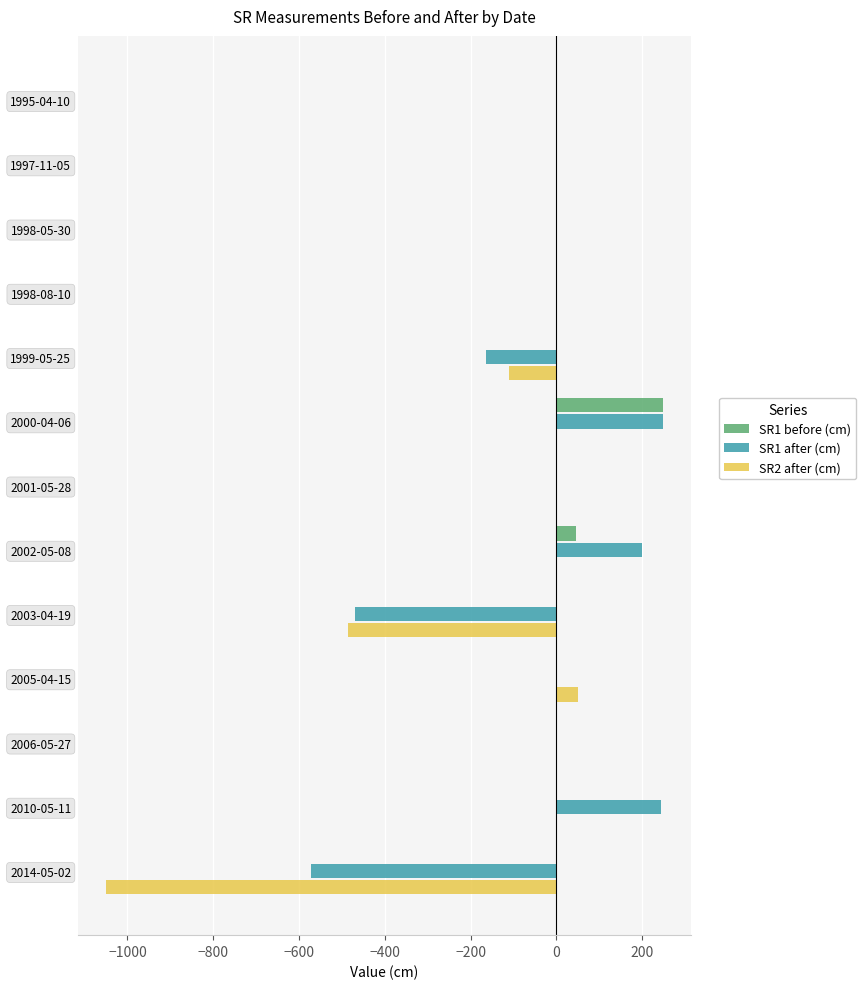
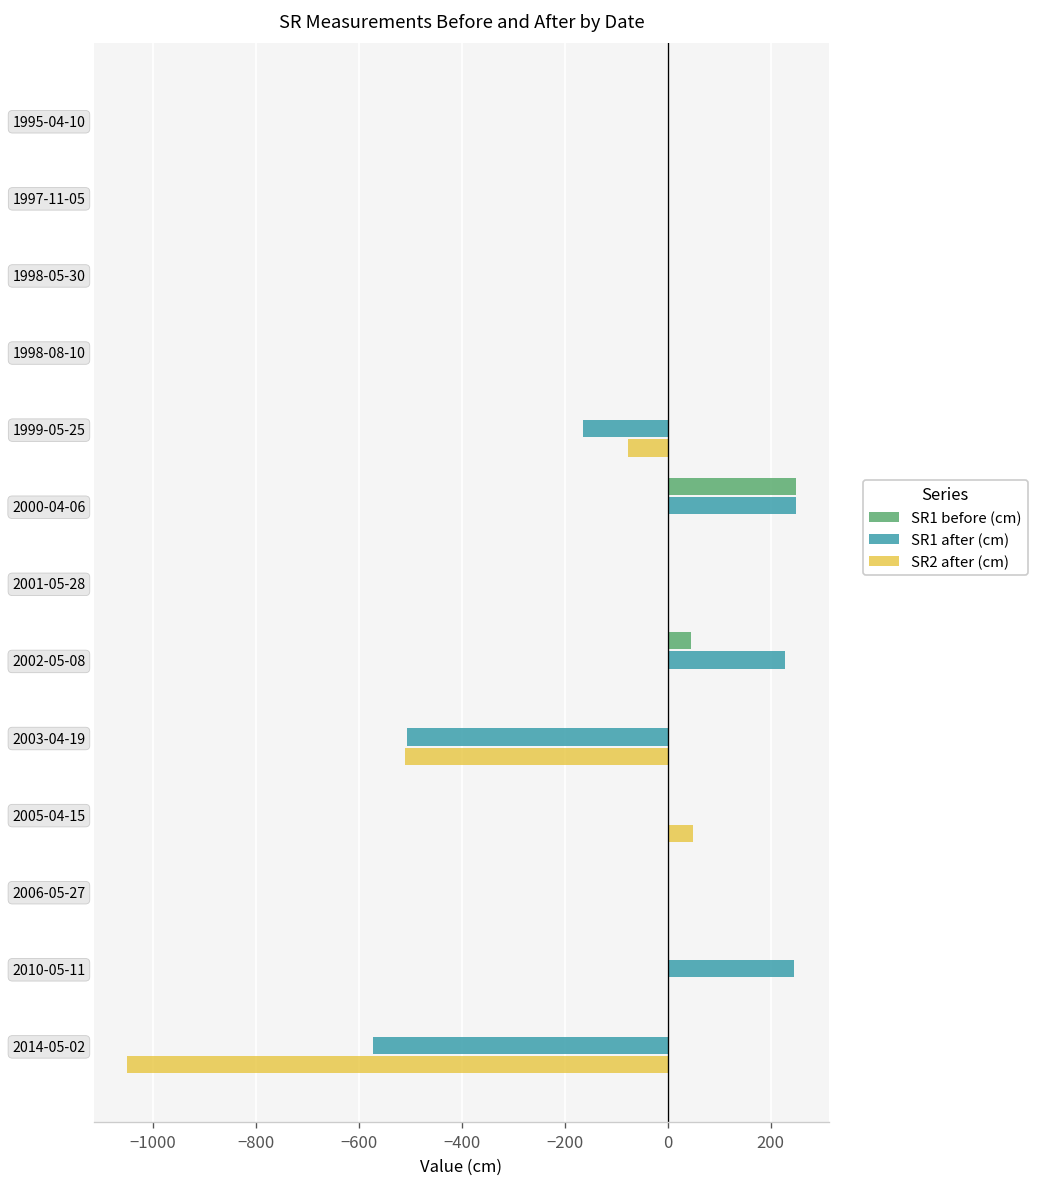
SR2 after (cm), 1999-05-25: -110 -> -80
SR1 after (cm), 2002-05-08: 200 -> 230
SR1 after (cm), 2003-04-19: -470 -> -510
SR2 after (cm), 2003-04-19: -490 -> -510
